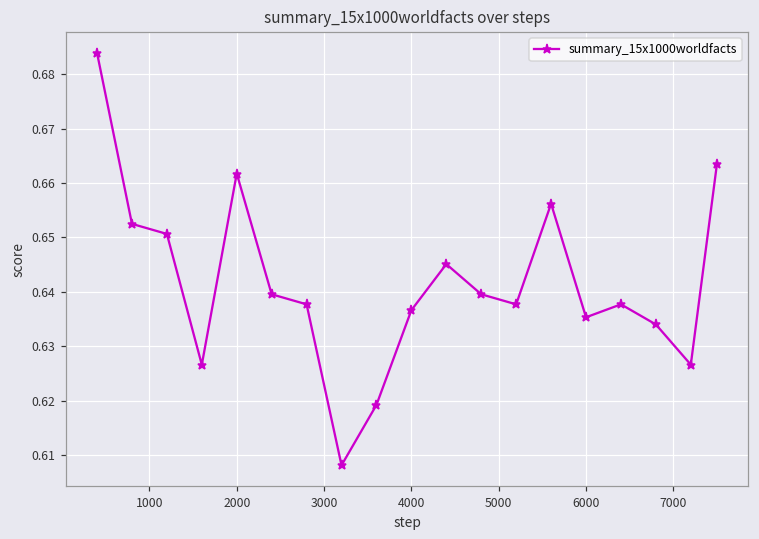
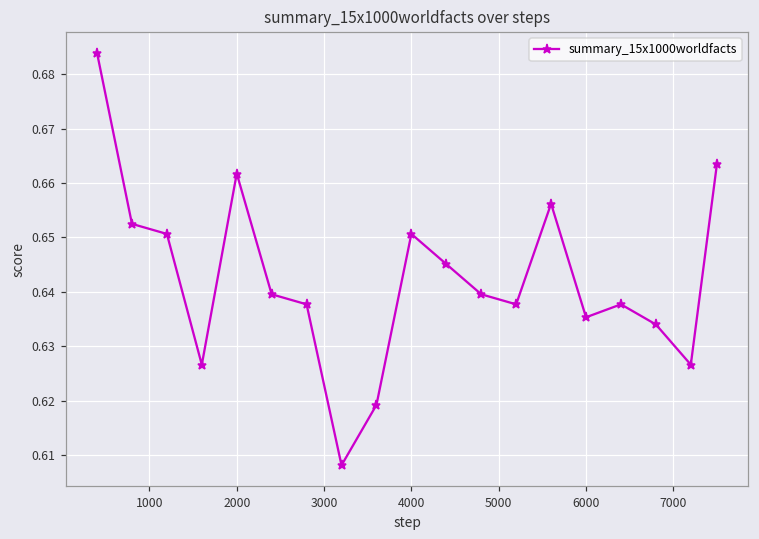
4000: 0.637 -> 0.651
